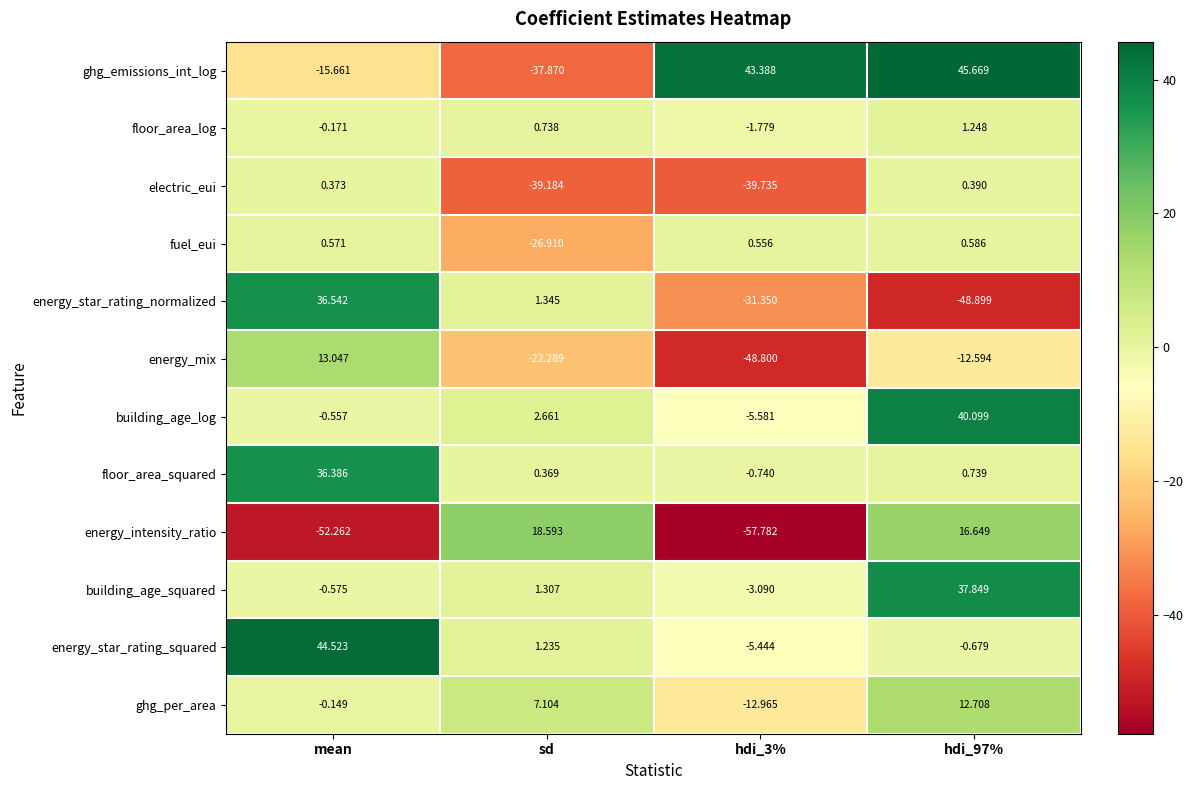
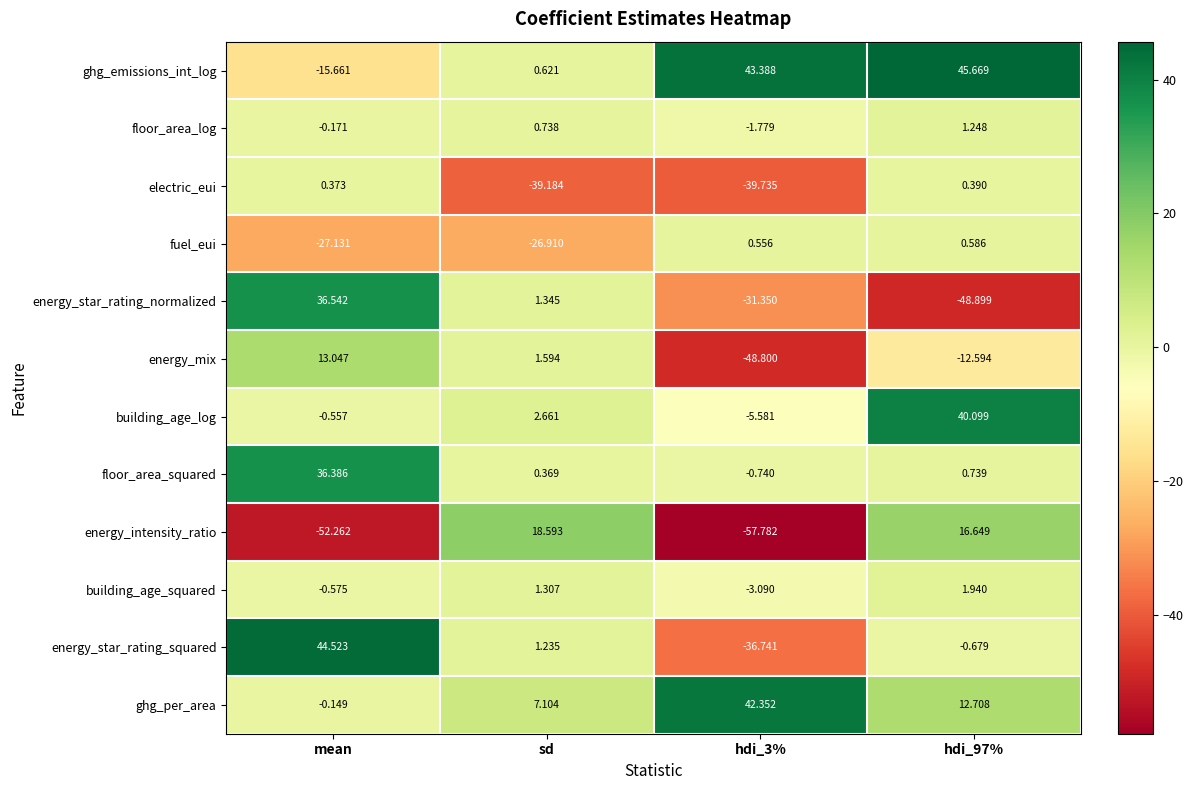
ghg_emissions_int_log, sd: -37.870 -> 0.621
fuel_eui, mean: 0.571 -> -27.131
energy_mix, sd: -22.289 -> 1.594
building_age_squared, hdi_97%: 37.849 -> 1.940
energy_star_rating_squared, hdi_3%: -5.444 -> -36.741
ghg_per_area, hdi_3%: -12.965 -> 42.352
